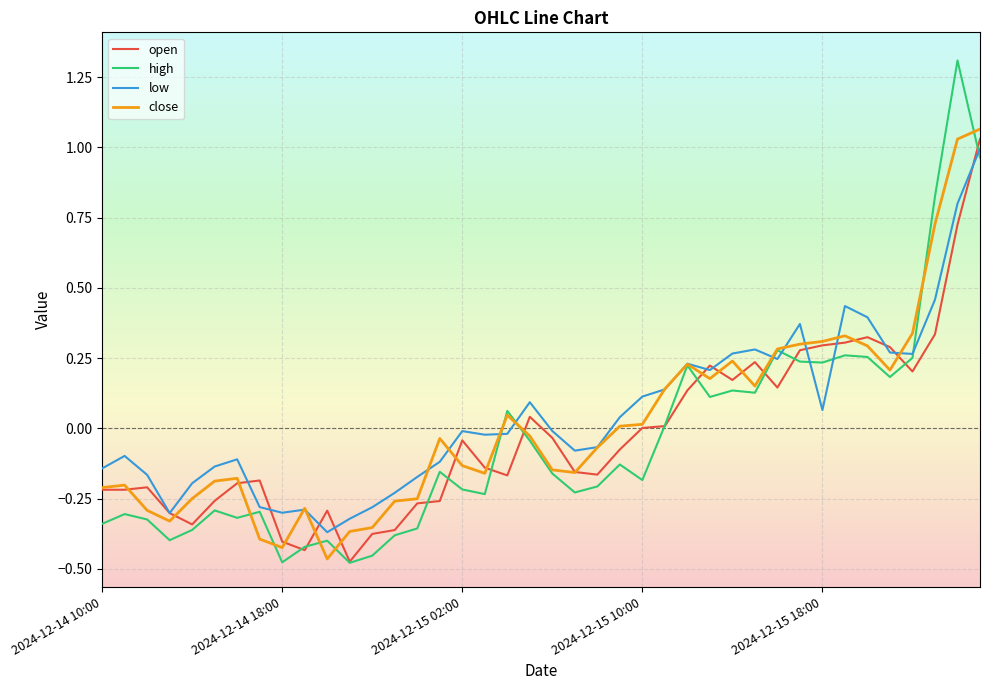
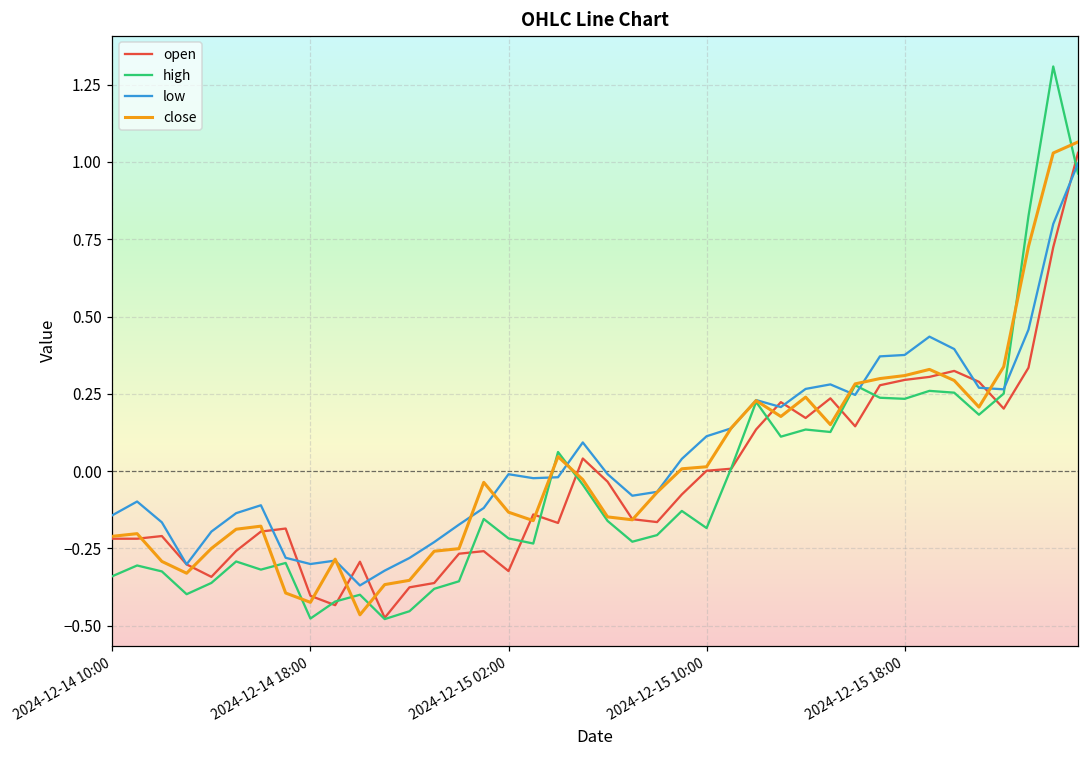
open, 2024-12-15 02:00: -0.04 -> -0.32
low, 2024-12-15 18:00: 0.06 -> 0.38
